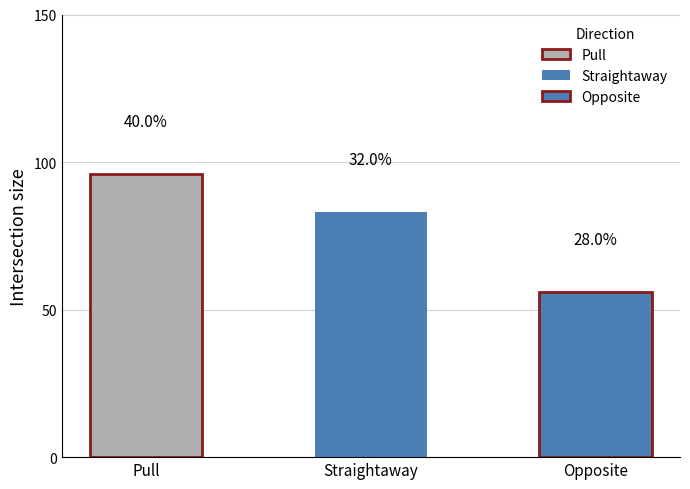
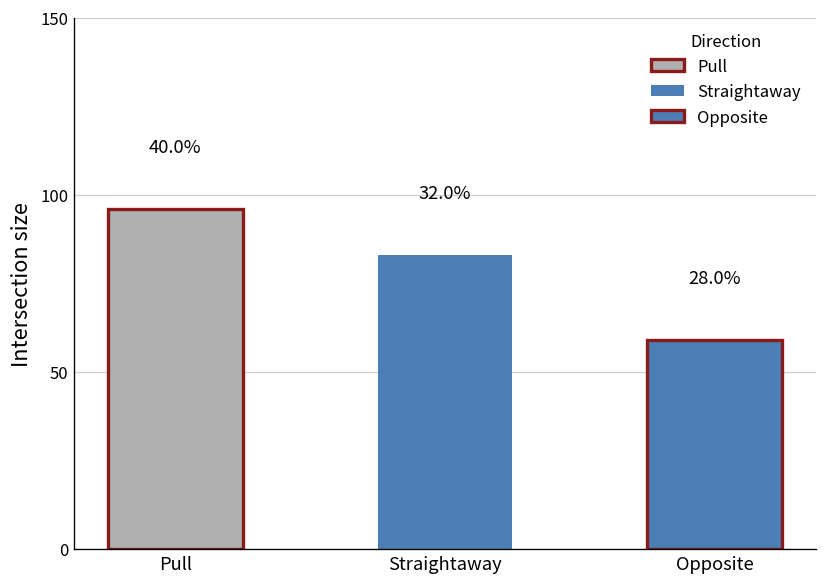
Opposite: 56 -> 59
